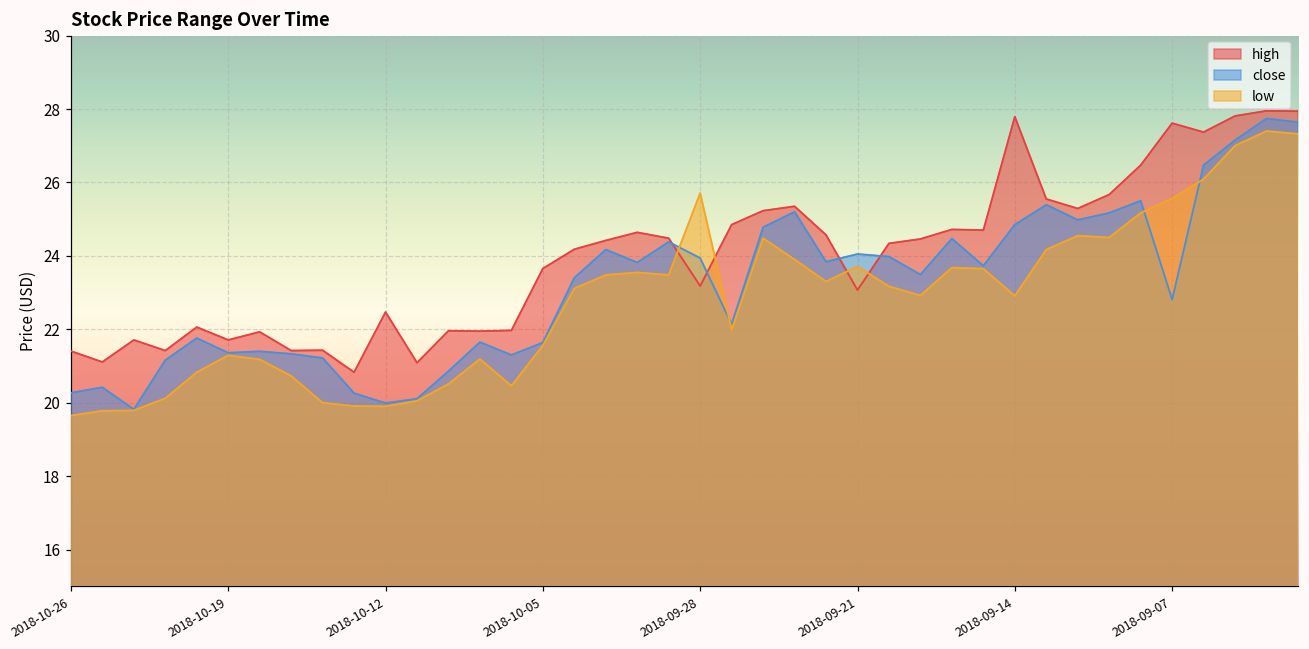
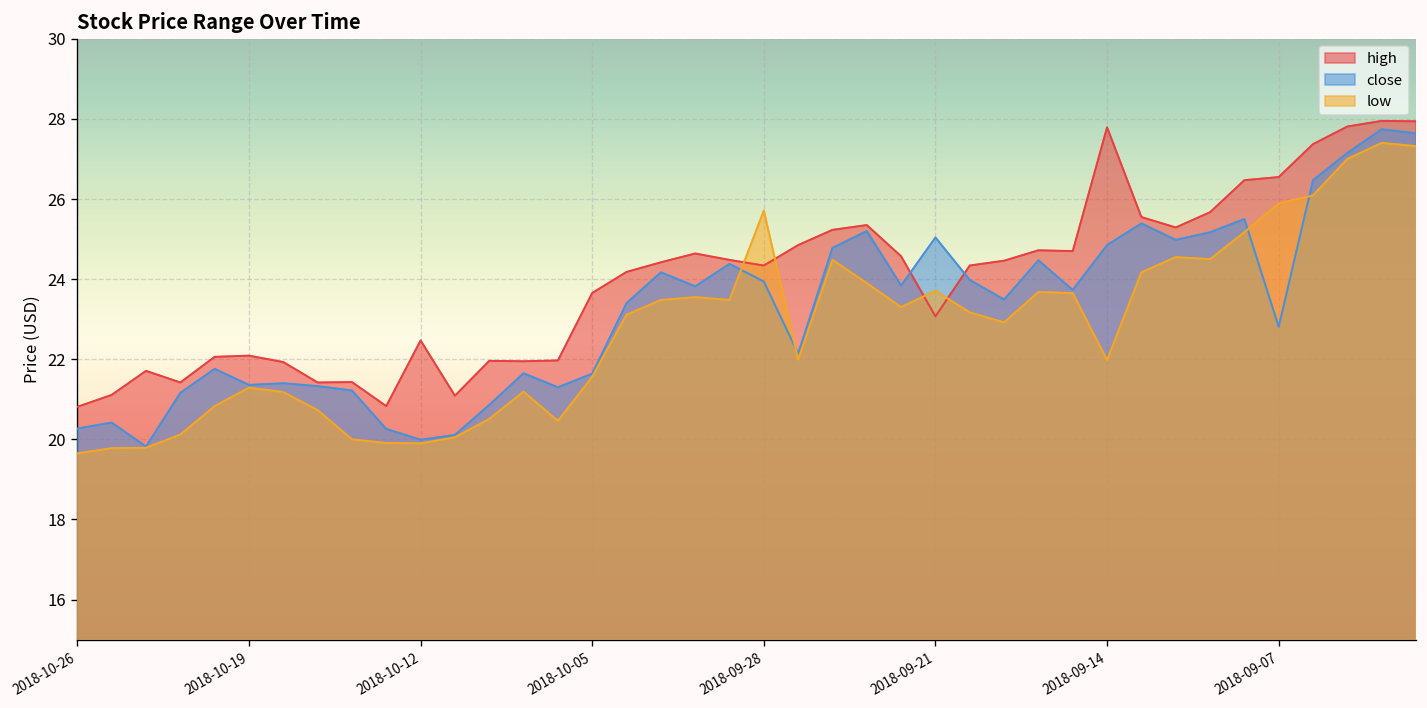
high, 2018-10-26: 21.4 -> 20.8
high, 2018-10-19: 21.7 -> 22.1
high, 2018-09-28: 23.2 -> 24.3
close, 2018-09-21: 24.1 -> 25.0
low, 2018-09-14: 22.9 -> 22.0
high, 2018-09-07: 27.6 -> 26.5
low, 2018-09-07: 25.6 -> 25.9
